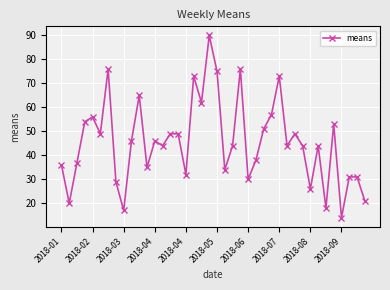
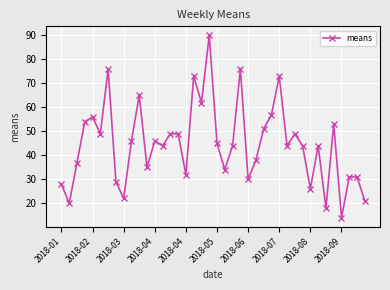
2018-01: 36 -> 28
2018-03: 17 -> 22
2018-05: 75 -> 45
